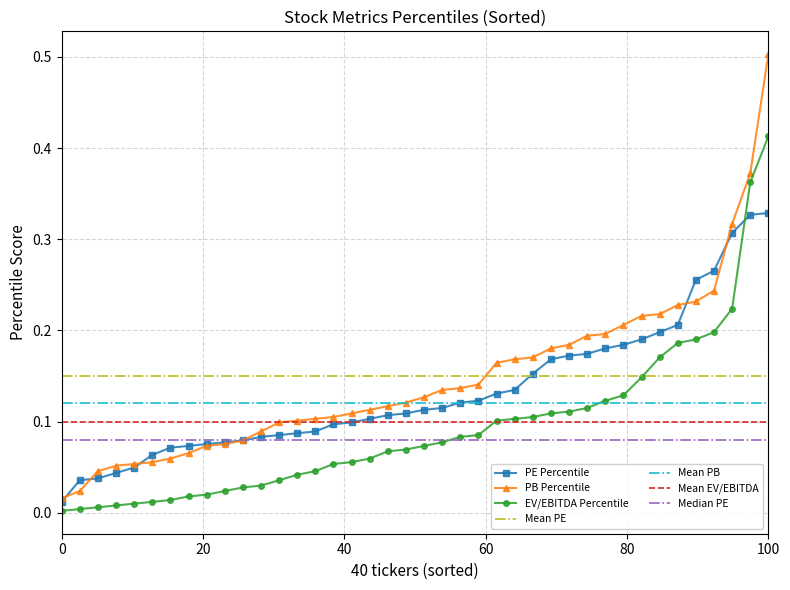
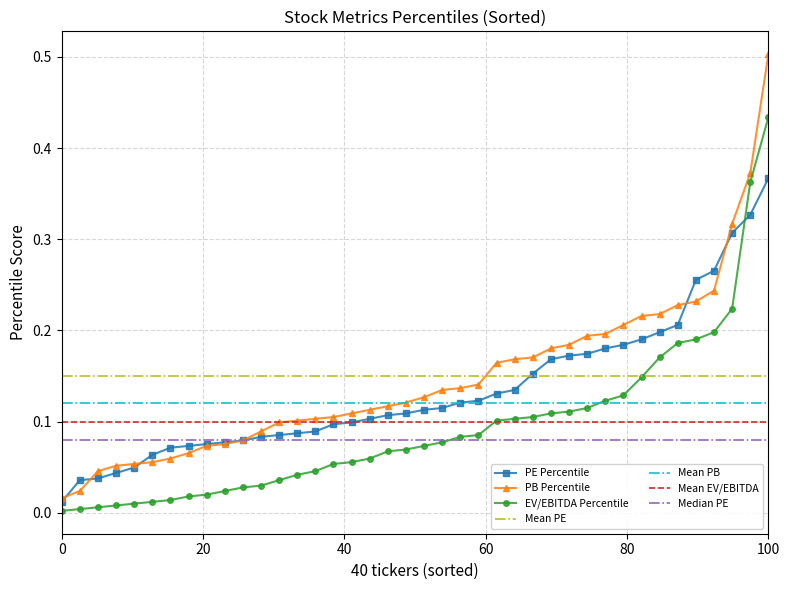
PE Percentile, 100: 0.33 -> 0.37
EV/EBITDA Percentile, 100: 0.41 -> 0.43
